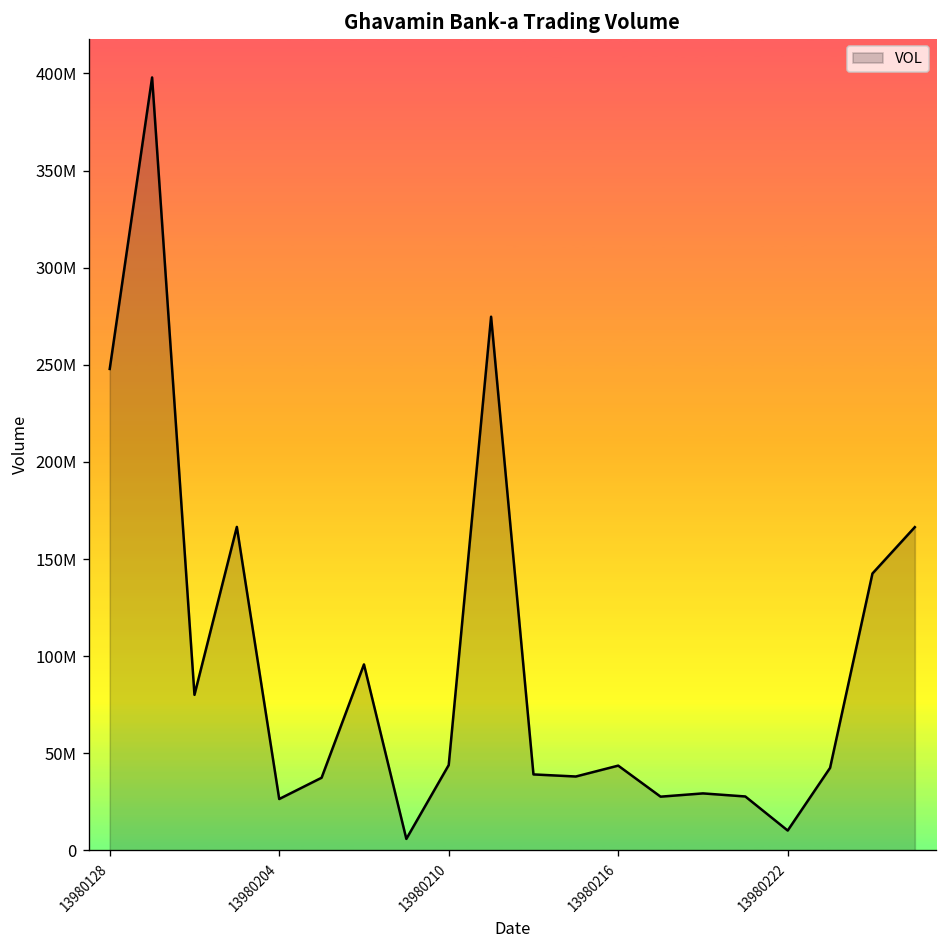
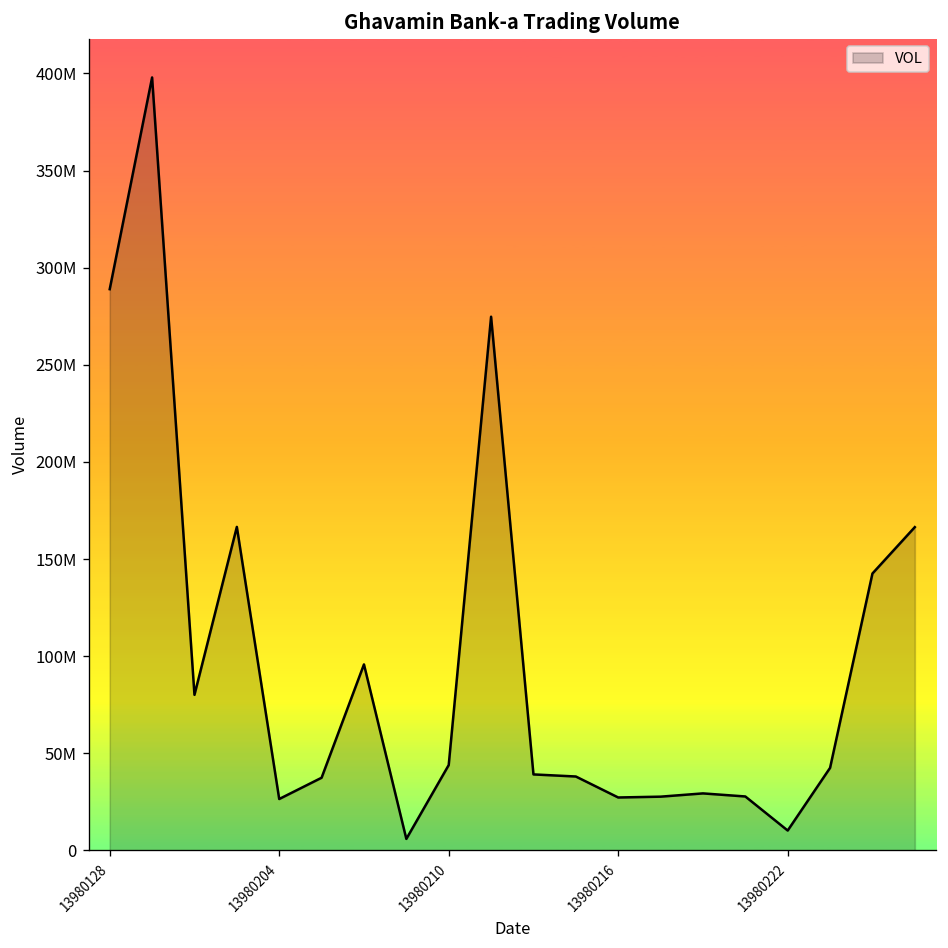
13980128: 248000000 -> 289000000
13980216: 44000000 -> 27000000
